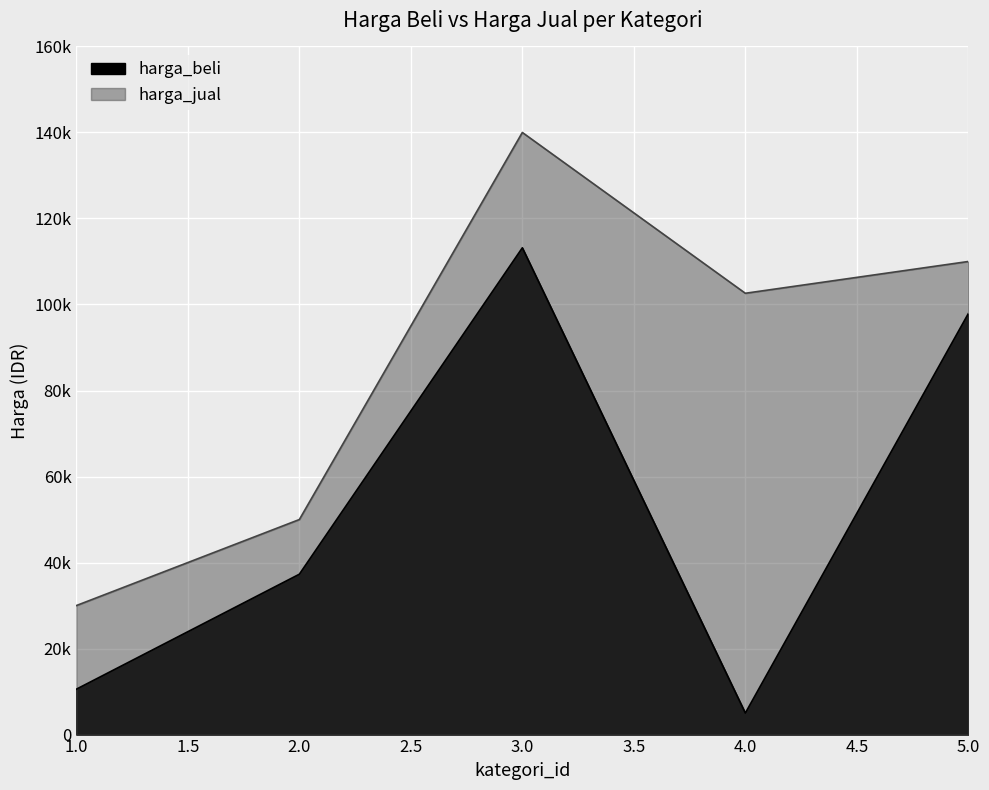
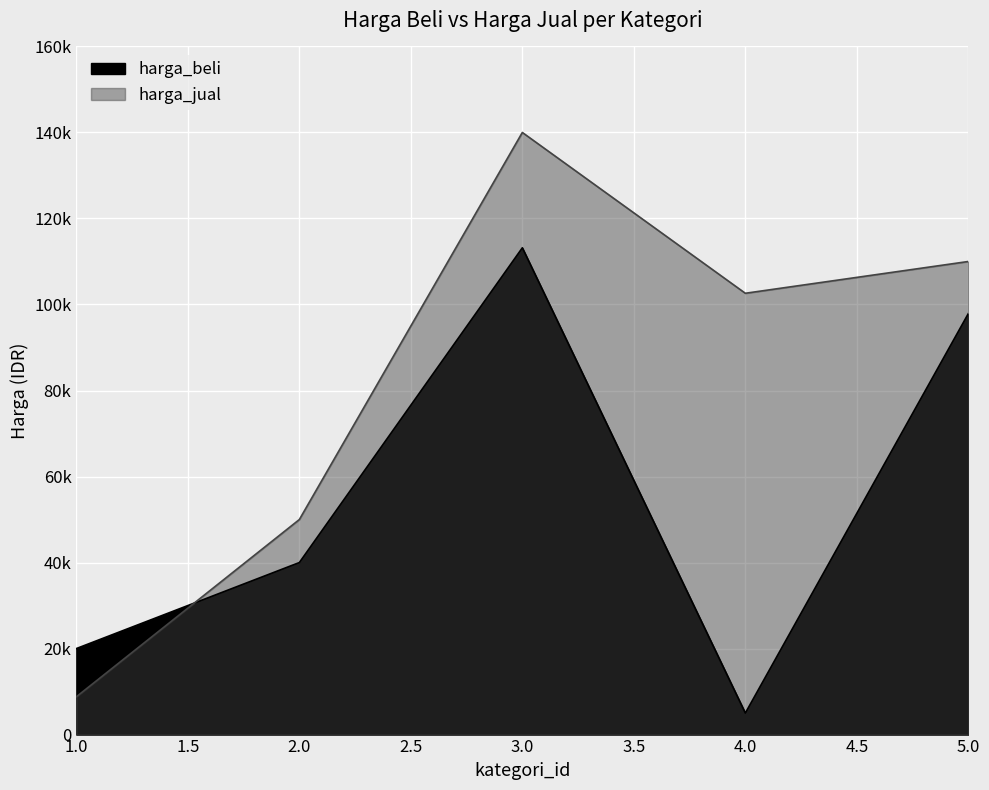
harga_beli, 1.0: 11000 -> 20000
harga_jual, 1.0: 30000 -> 9000
harga_beli, 2.0: 37000 -> 40000
